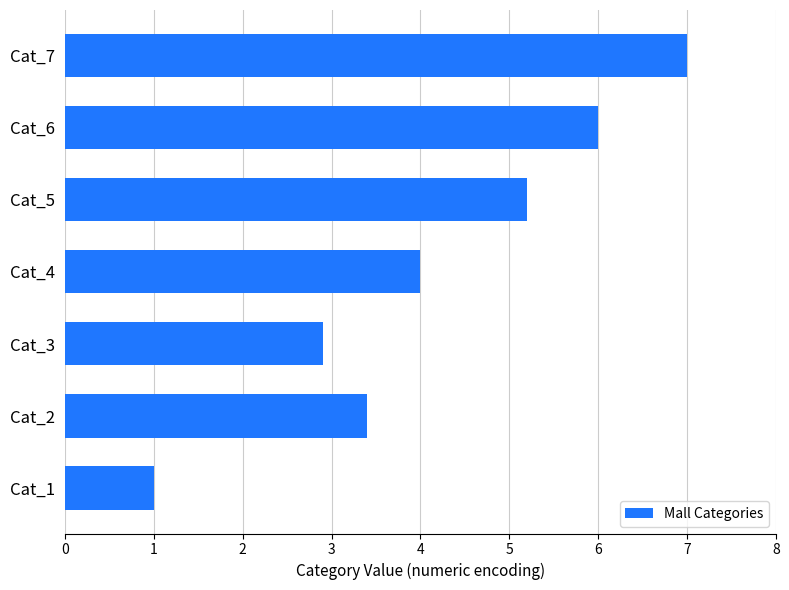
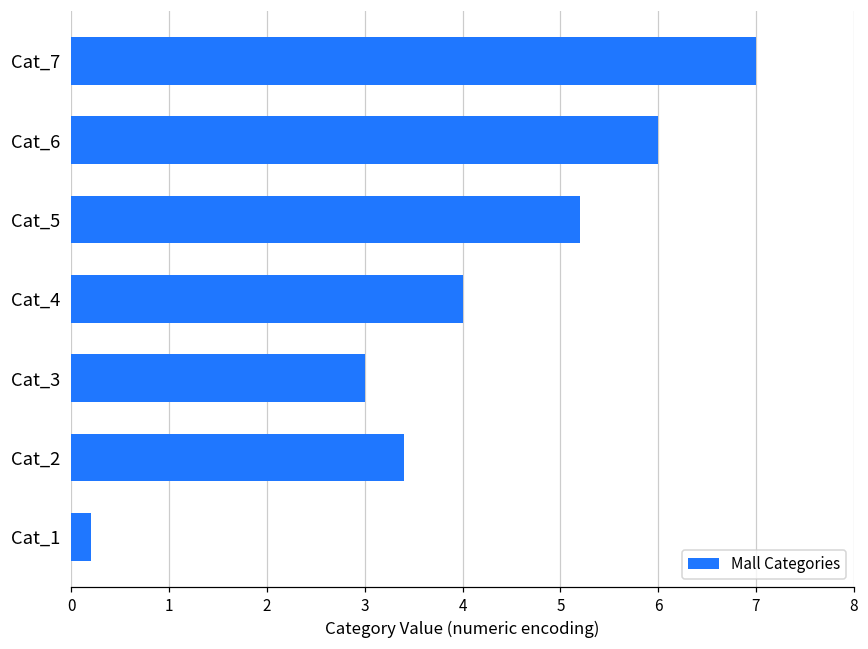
Cat_3: 2.9 -> 3.0
Cat_1: 1.0 -> 0.2
